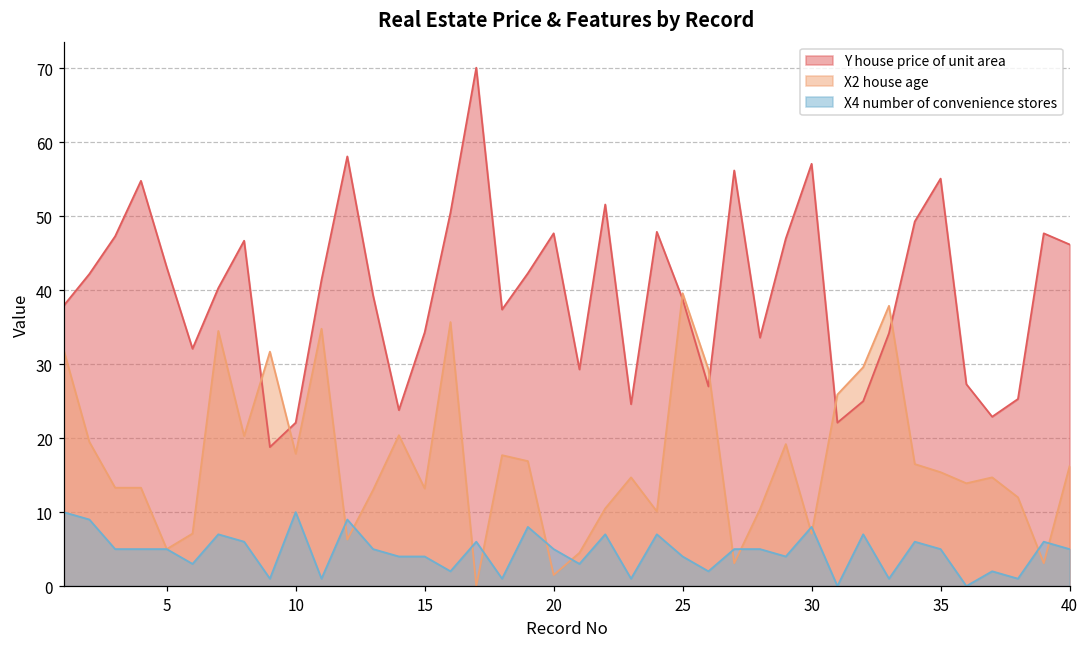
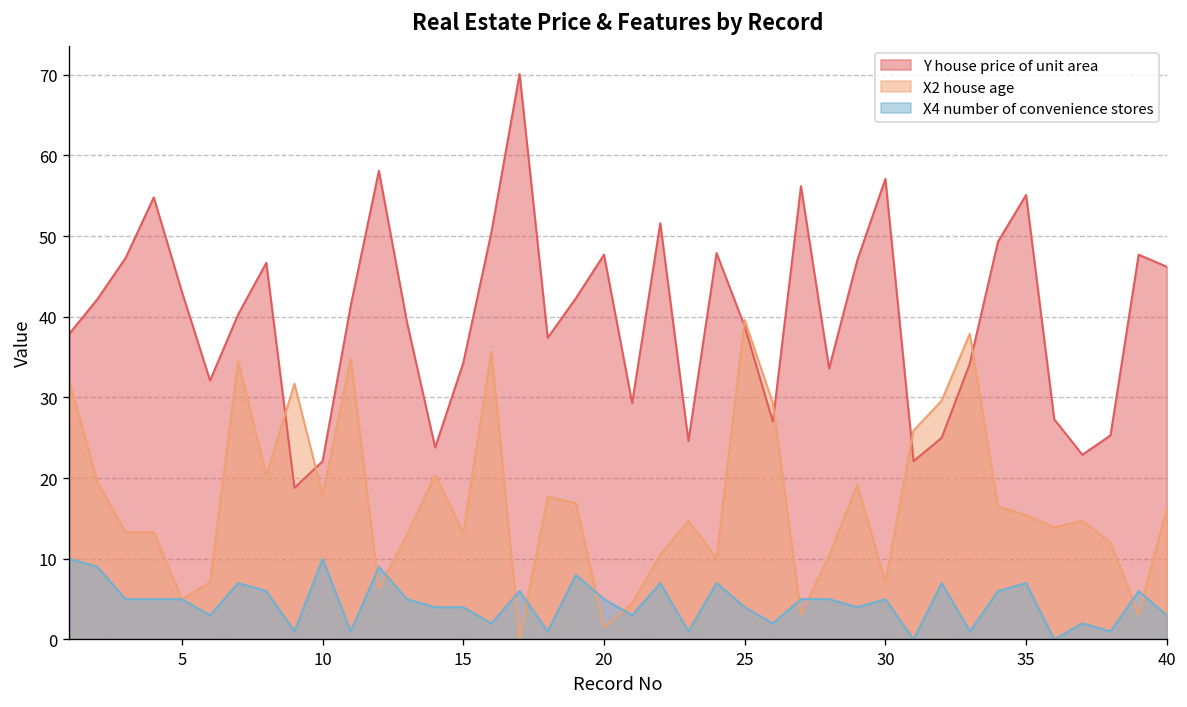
X4 number of convenience stores, 30: 8 -> 5
X4 number of convenience stores, 35: 5 -> 7
X4 number of convenience stores, 40: 5 -> 3
